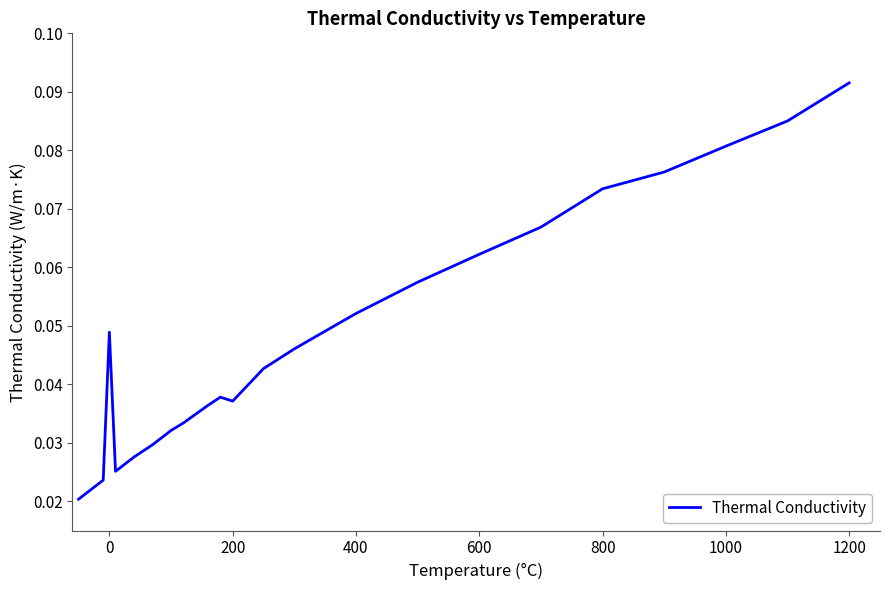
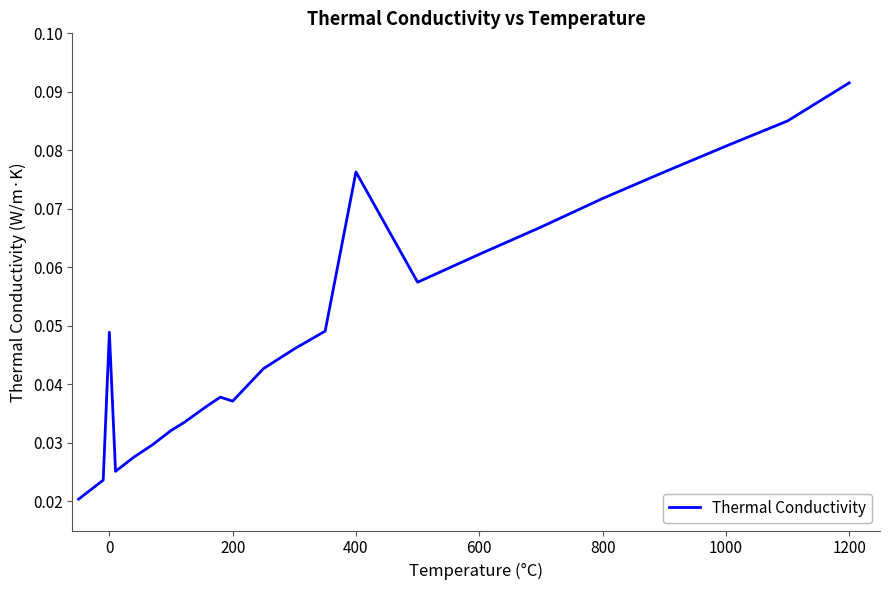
400: 0.052 -> 0.076
800: 0.073 -> 0.072
